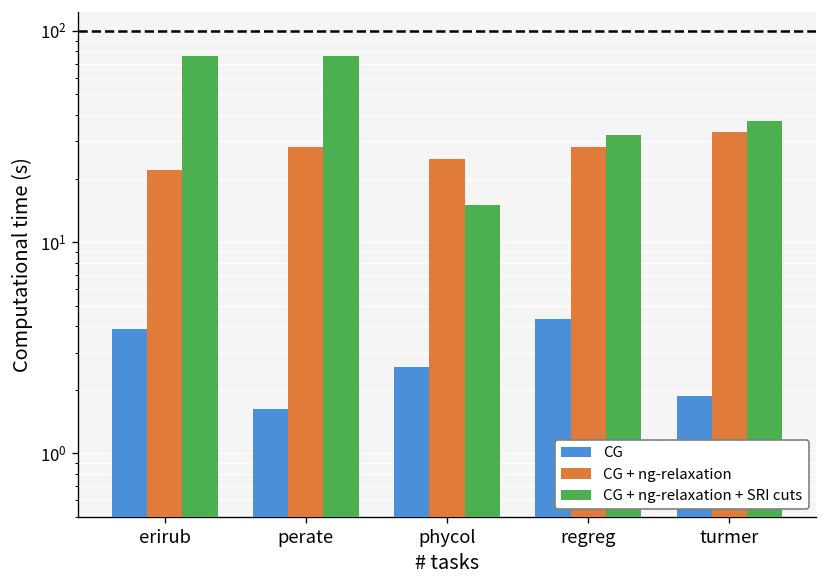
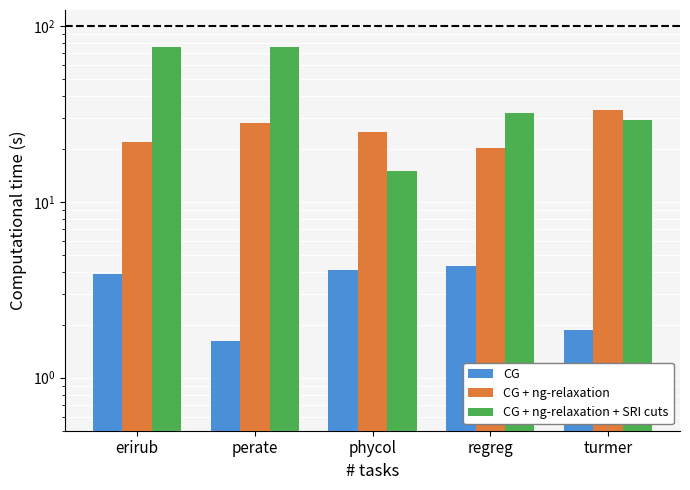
CG, phycol: 2.6 -> 4.1
CG + ng-relaxation, regreg: 28 -> 20
CG + ng-relaxation + SRI cuts, turmer: 37 -> 29
